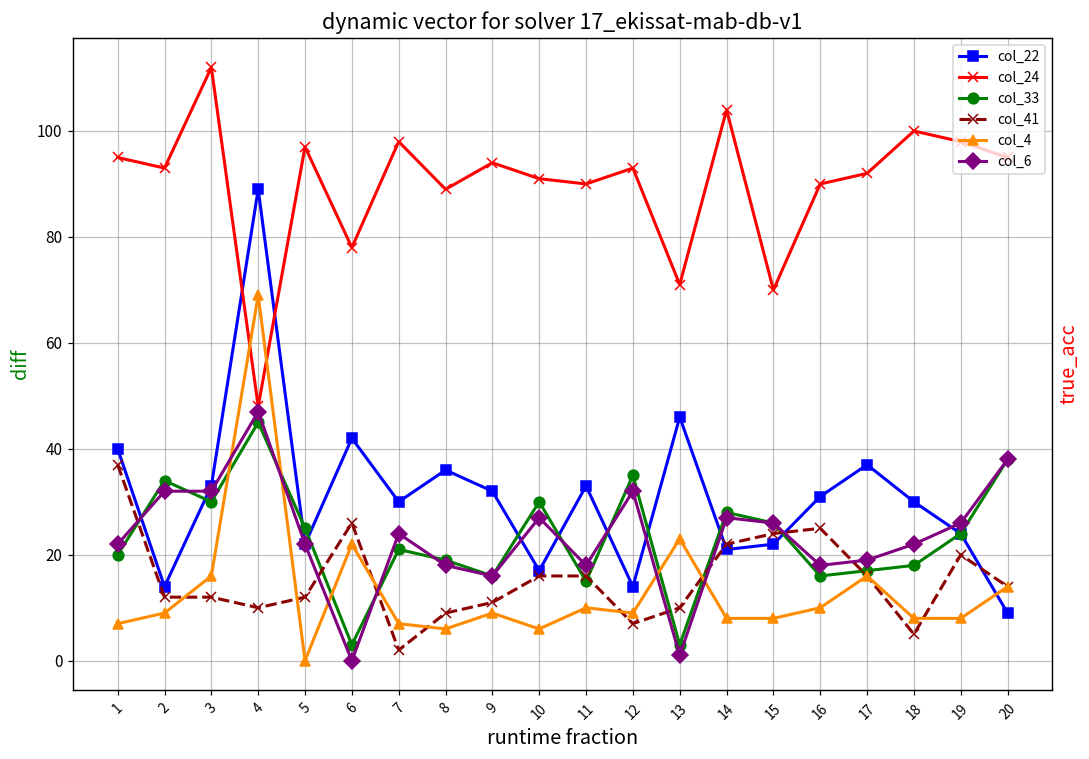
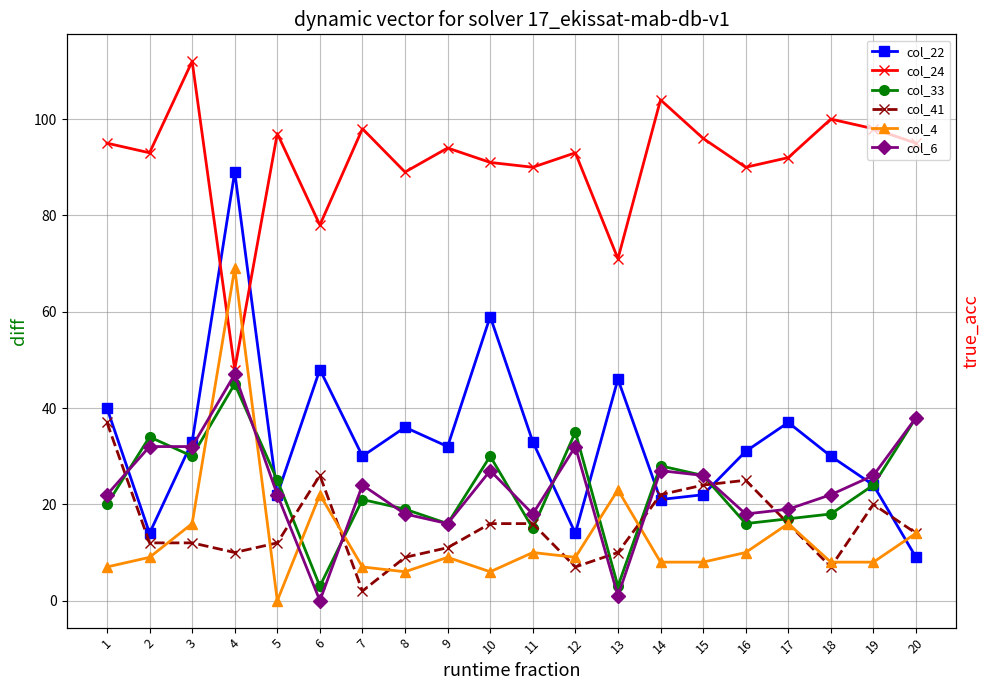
col_22, 6: 42 -> 48
col_22, 10: 17 -> 59
col_24, 15: 70 -> 96
col_41, 18: 5 -> 7
